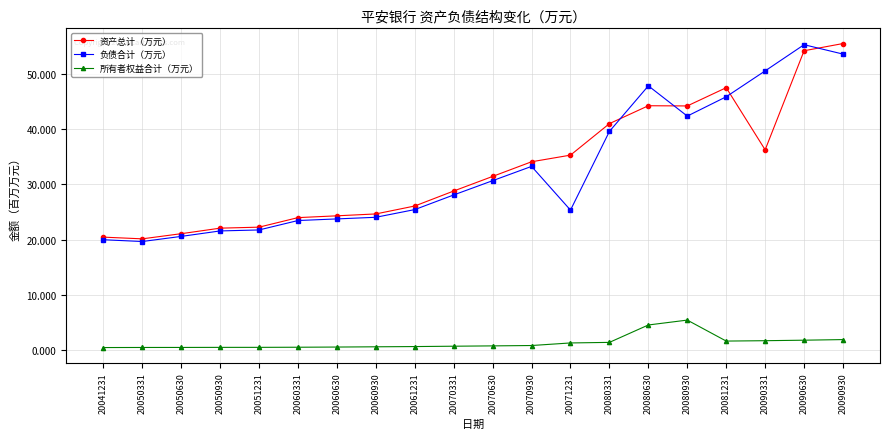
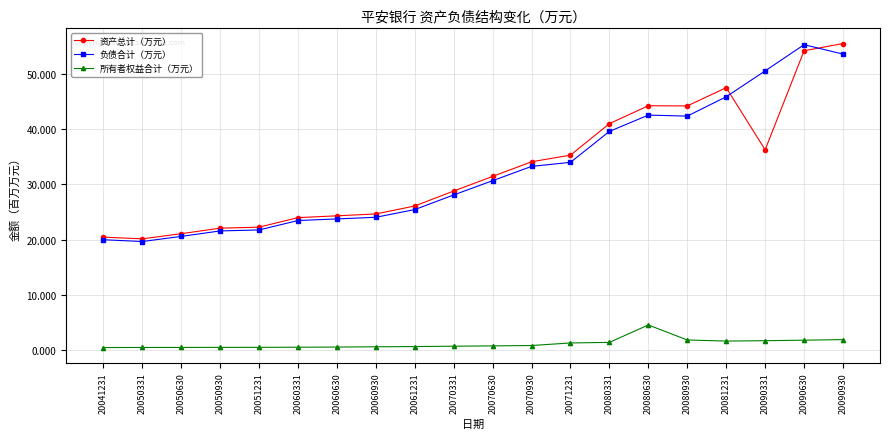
负债合计（万元）, 20071231: 25 -> 34
负债合计（万元）, 20080630: 48 -> 42
所有者权益合计（万元）, 20080930: 5 -> 2
